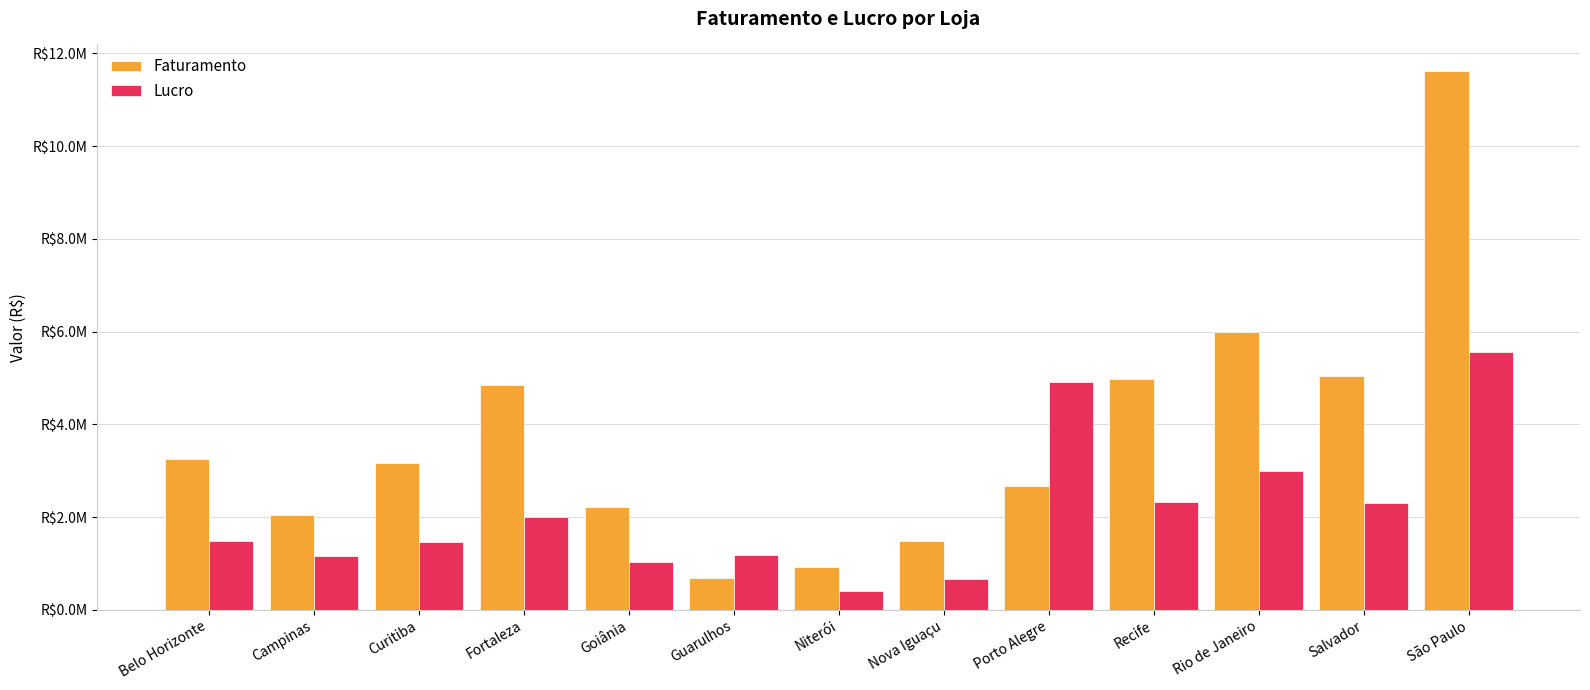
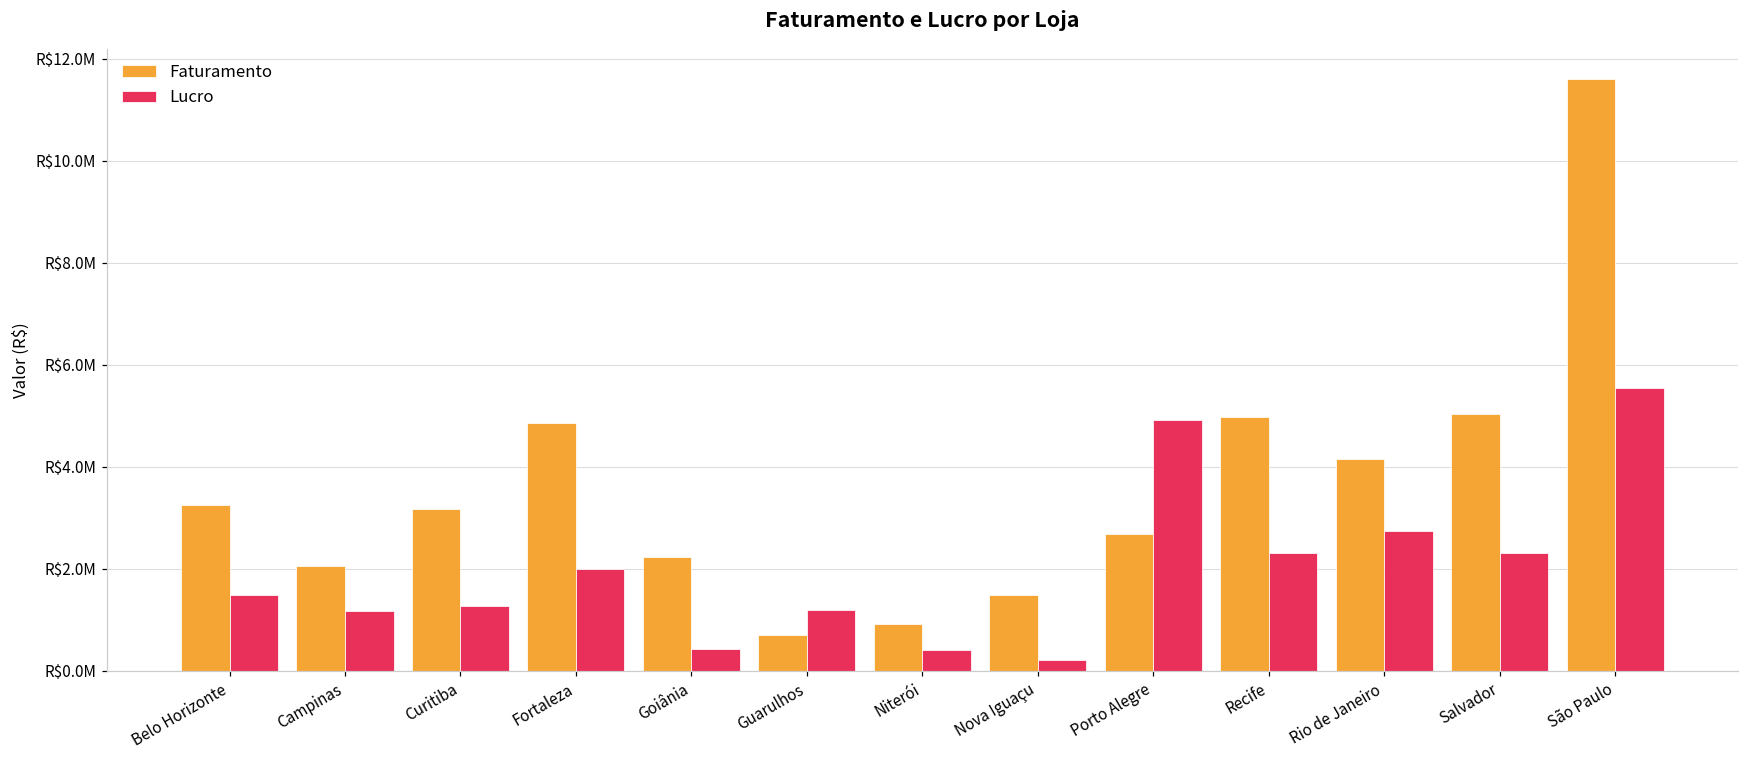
Lucro, Curitiba: R$1500000 -> R$1300000
Lucro, Goiânia: R$1000000 -> R$400000
Lucro, Nova Iguaçu: R$700000 -> R$200000
Faturamento, Rio de Janeiro: R$6000000 -> R$4200000
Lucro, Rio de Janeiro: R$3000000 -> R$2700000
